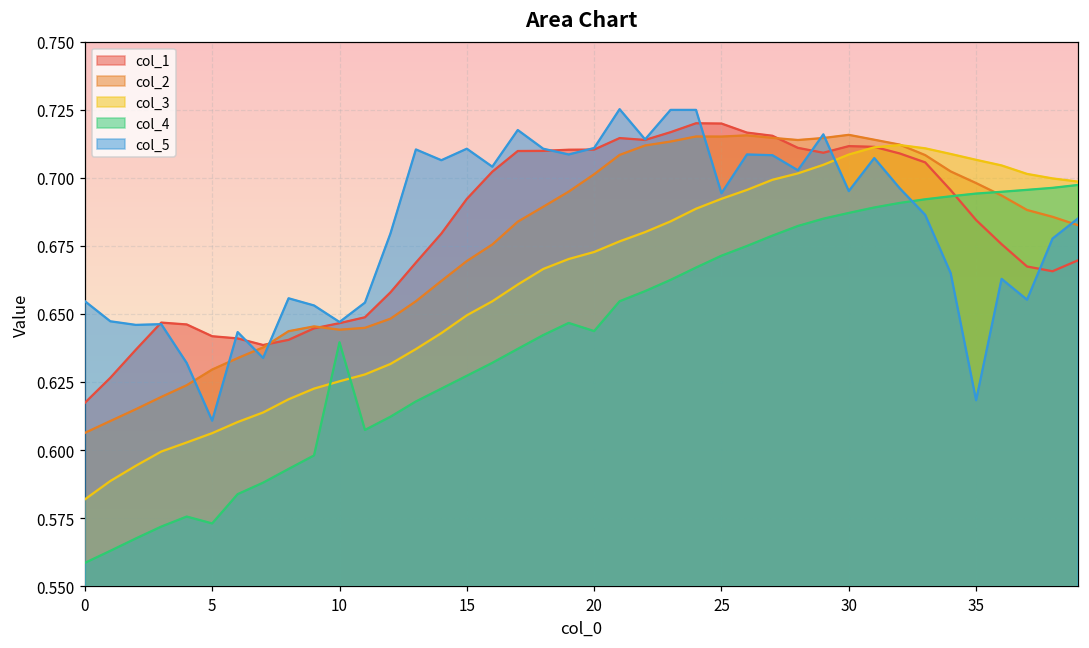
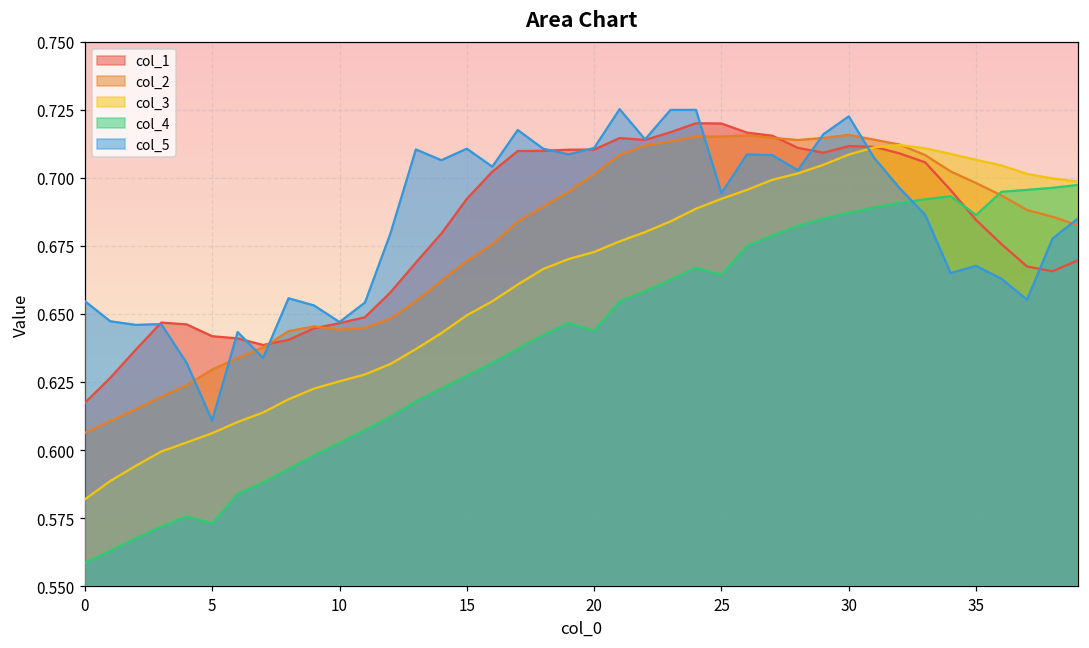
col_4, 10: 0.640 -> 0.603
col_4, 25: 0.671 -> 0.664
col_5, 30: 0.695 -> 0.723
col_4, 35: 0.694 -> 0.686
col_5, 35: 0.618 -> 0.668
